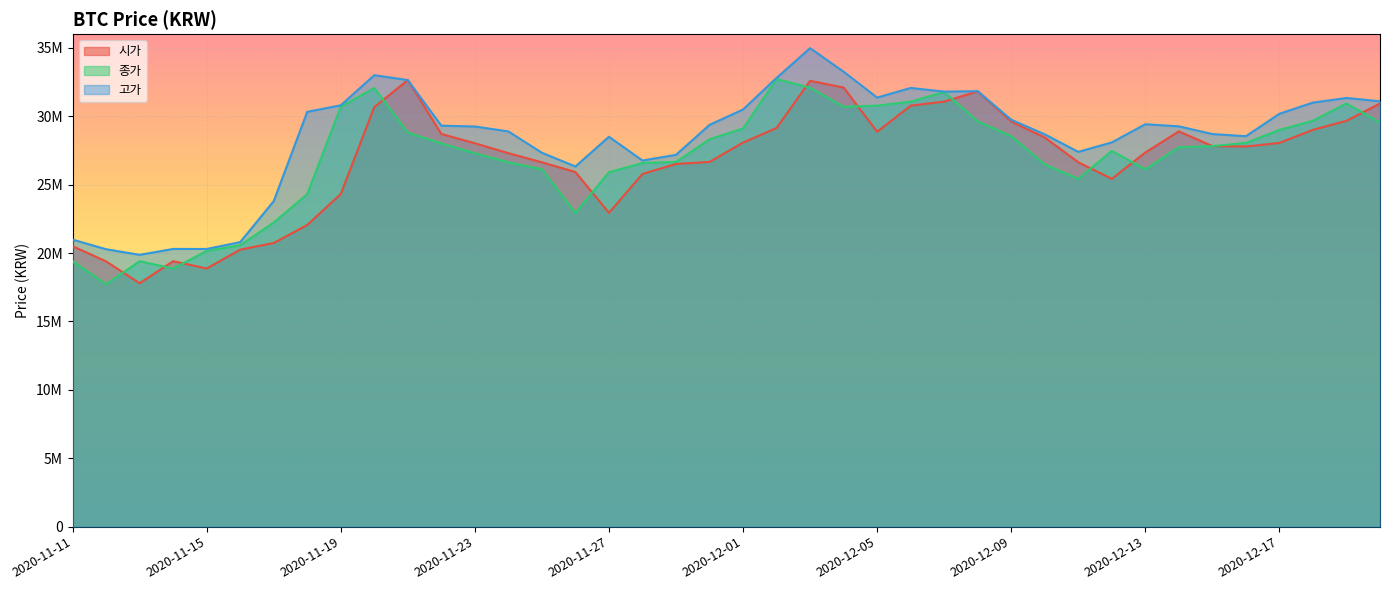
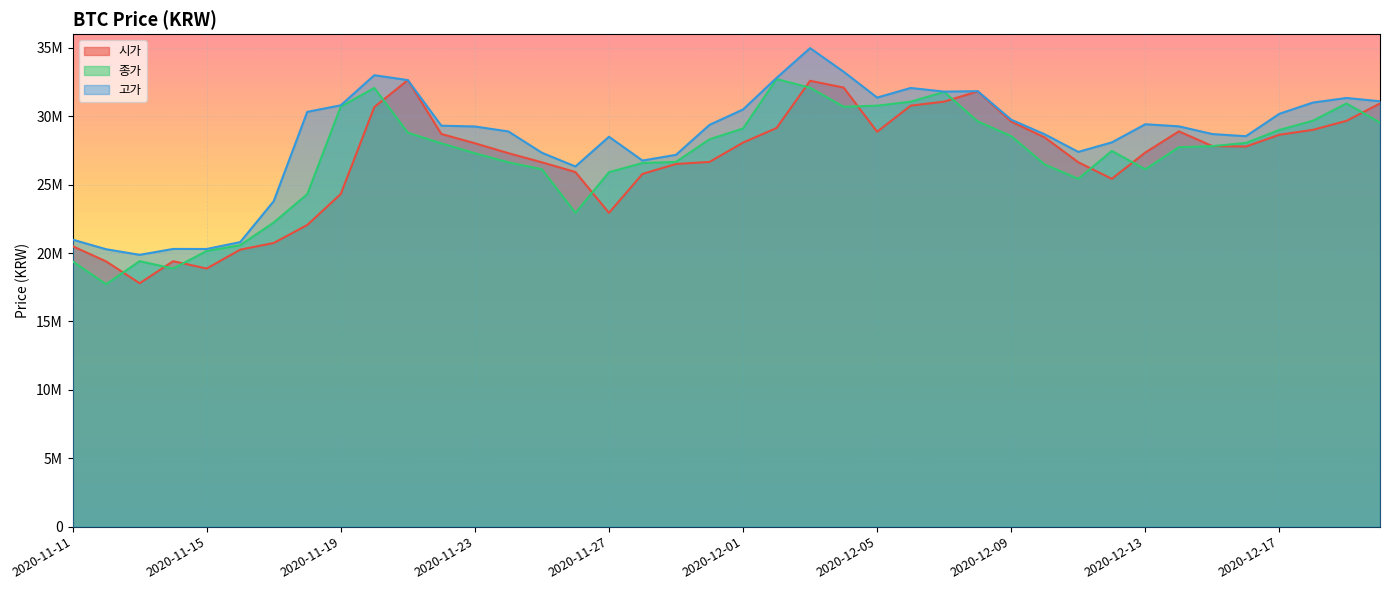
시가, 2020-12-17: 28000000 -> 28600000
